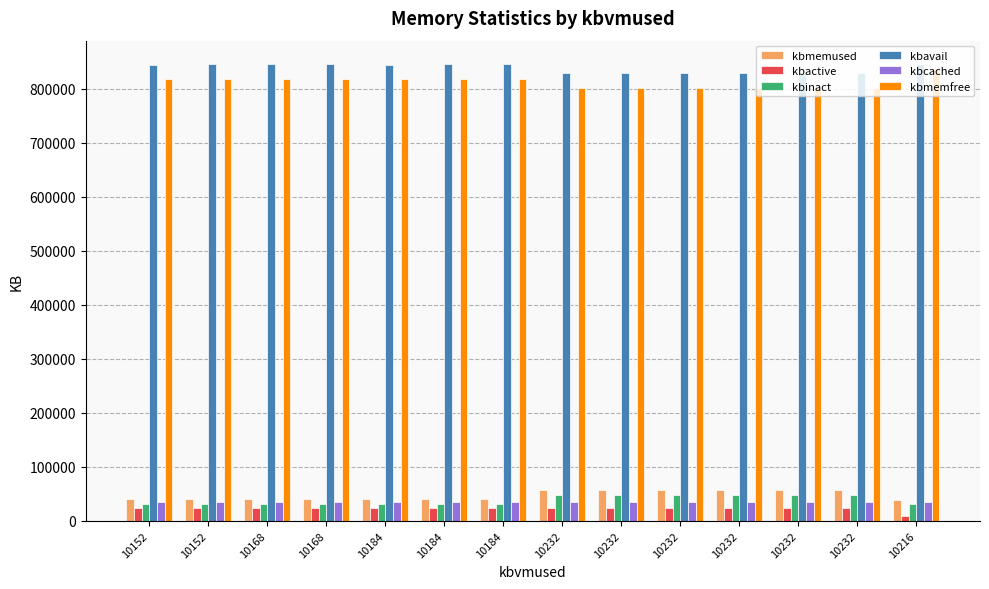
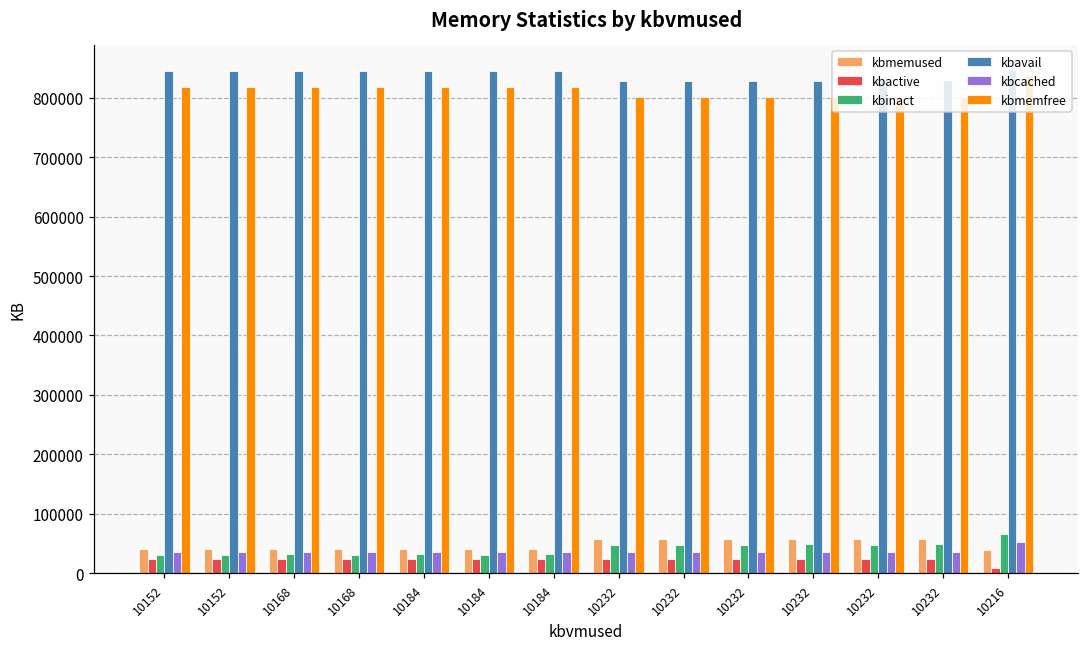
kbinact, 10216: 30000 -> 60000
kbcached, 10216: 40000 -> 50000
